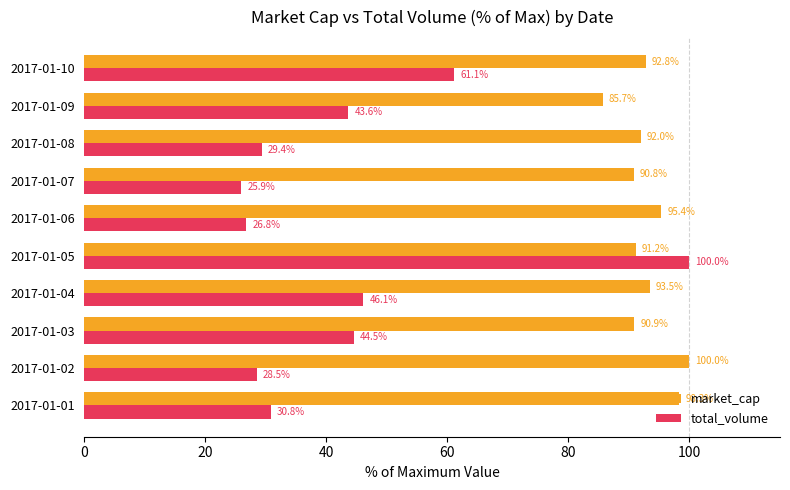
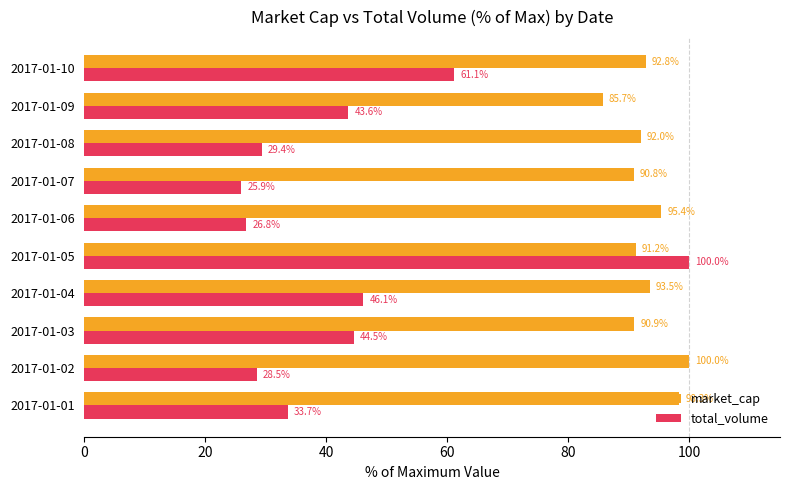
total_volume, 2017-01-01: 30.8% -> 33.7%
